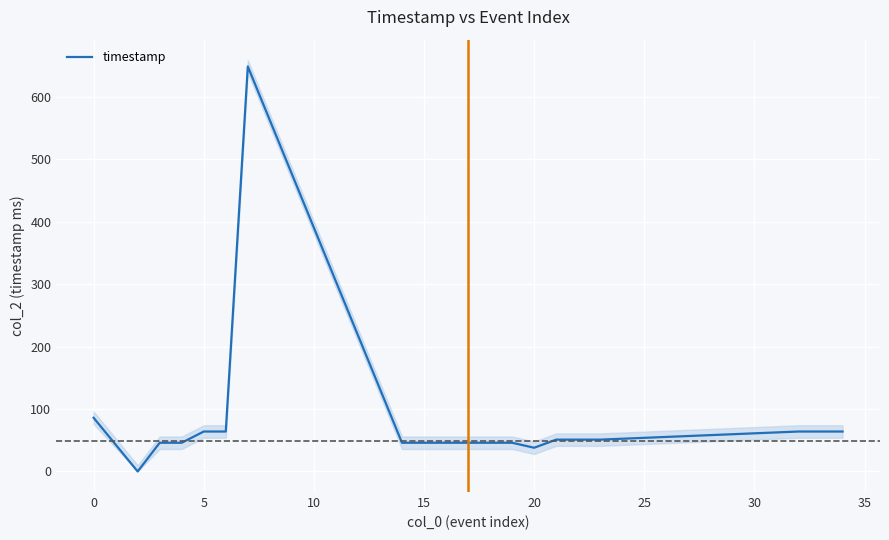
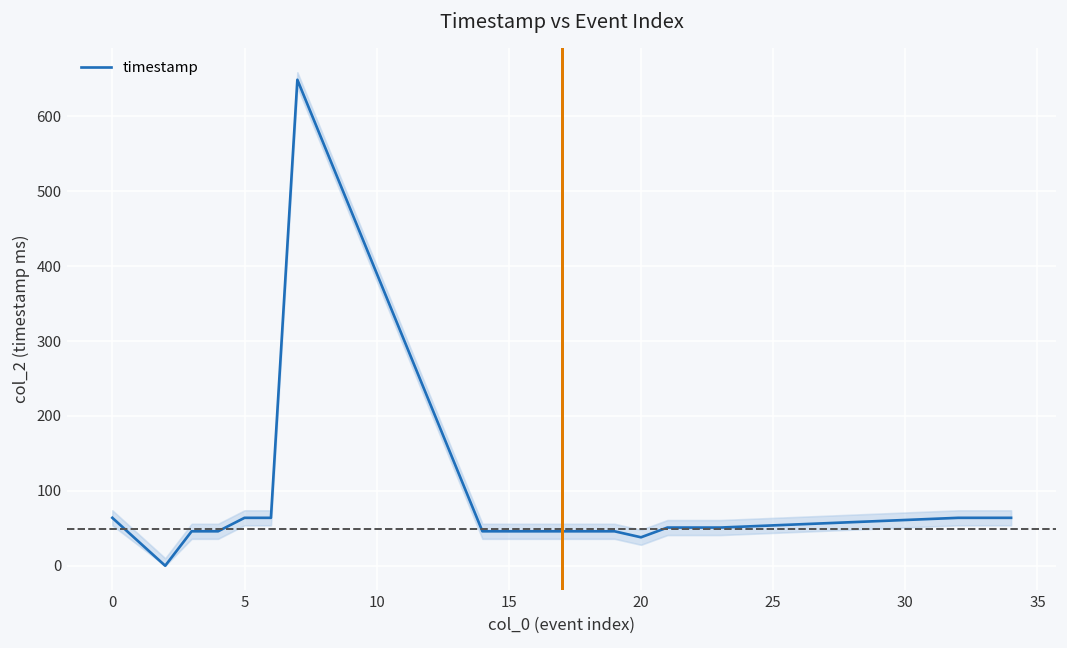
timestamp, 0: 90 -> 60
